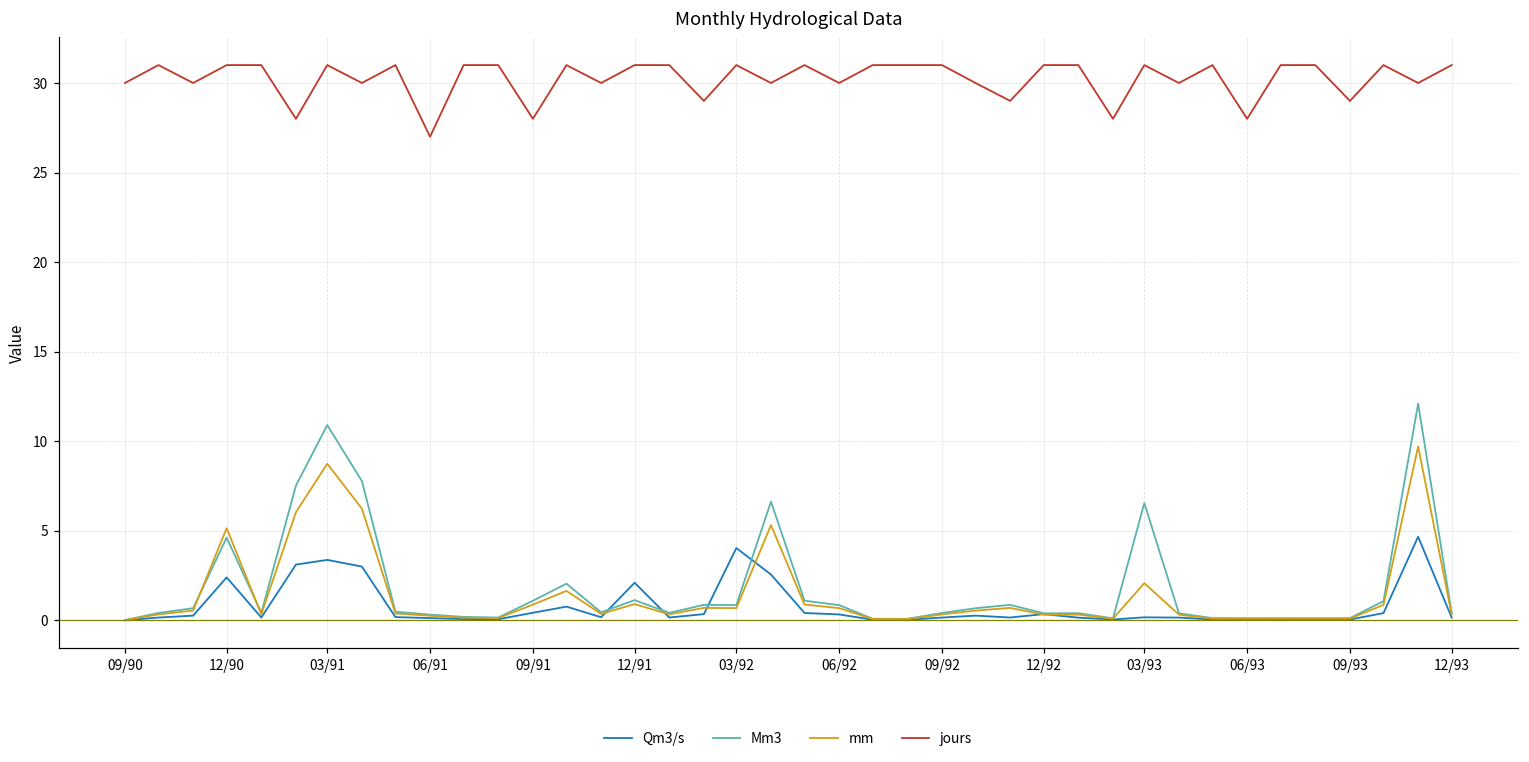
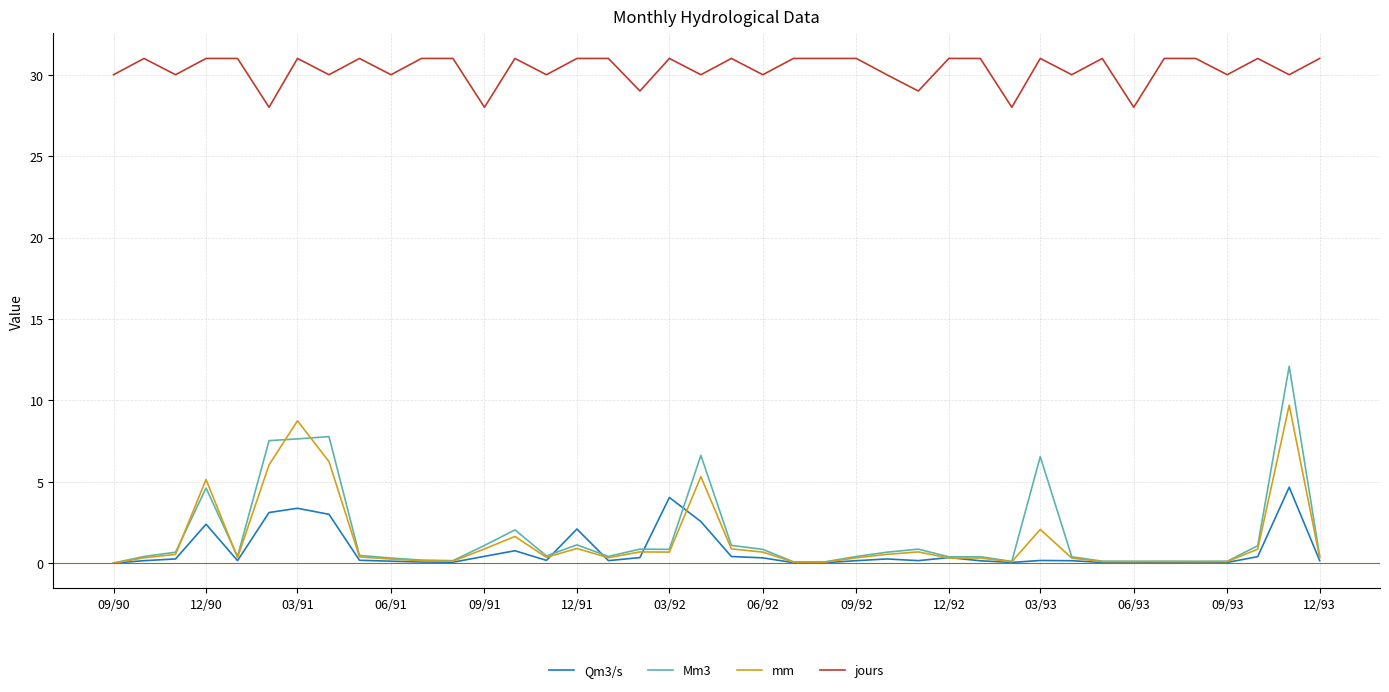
Mm3, 03/91: 10.9 -> 7.6
jours, 06/91: 27 -> 30
jours, 09/93: 29 -> 30
